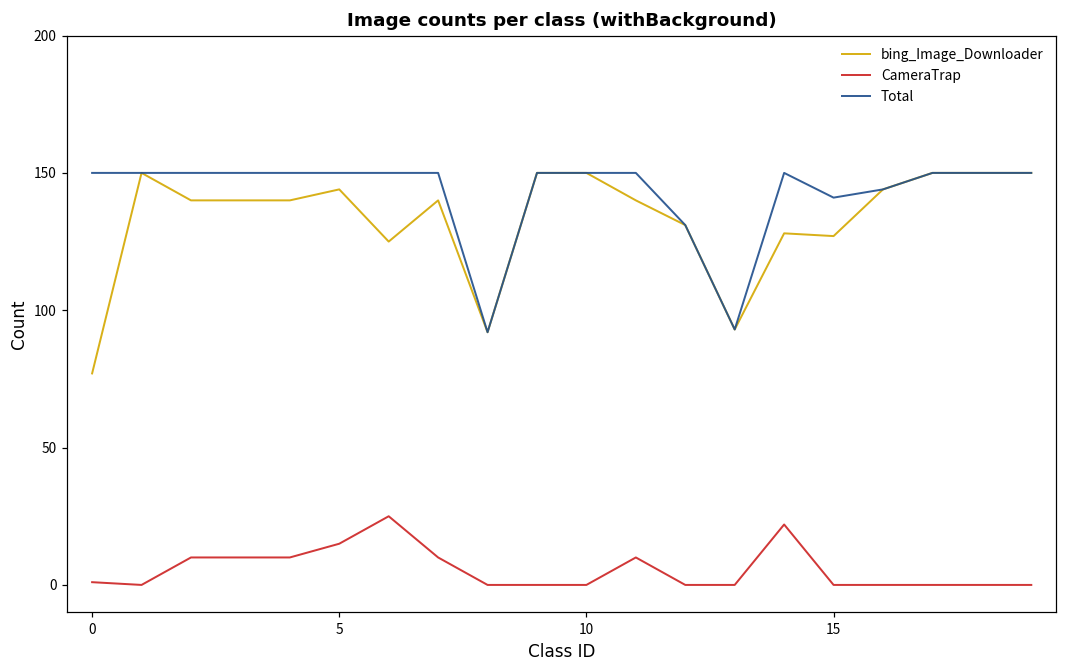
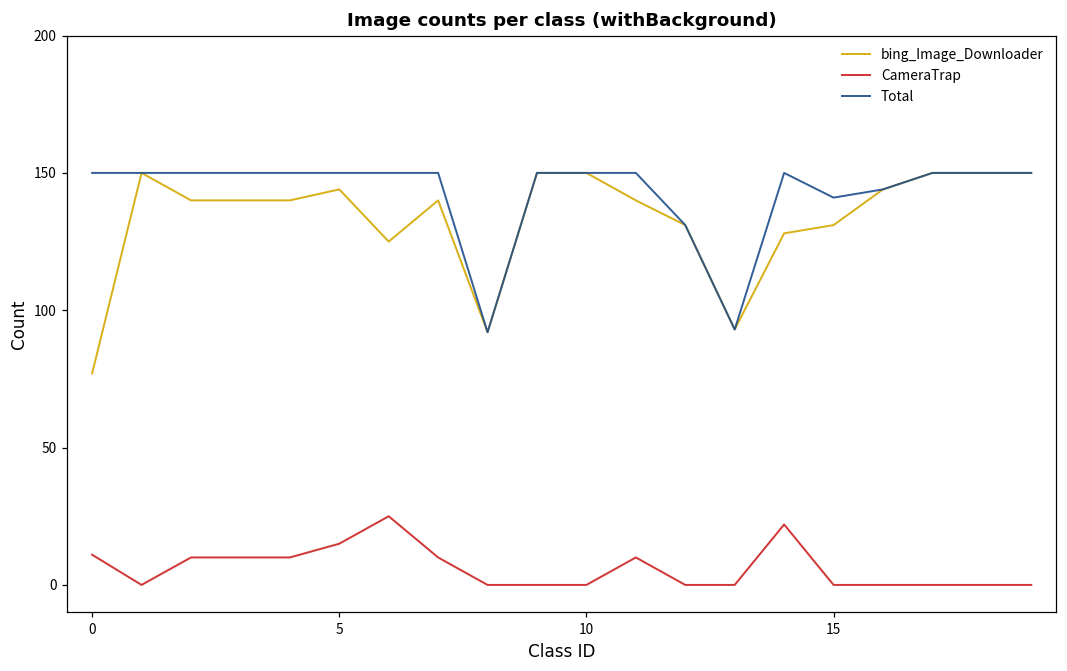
CameraTrap, 0: 1 -> 11
bing_Image_Downloader, 15: 127 -> 131
